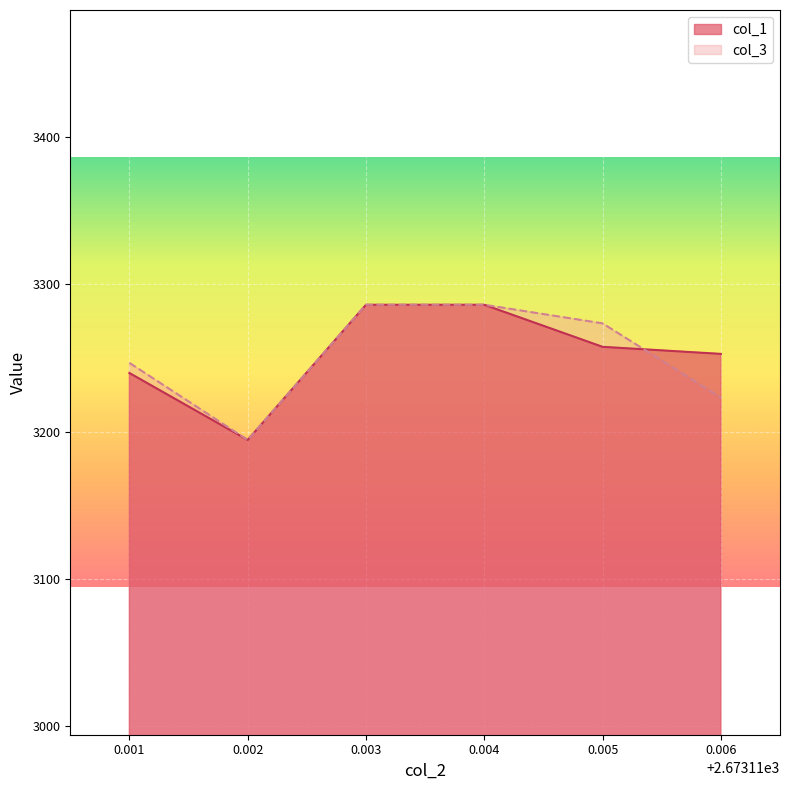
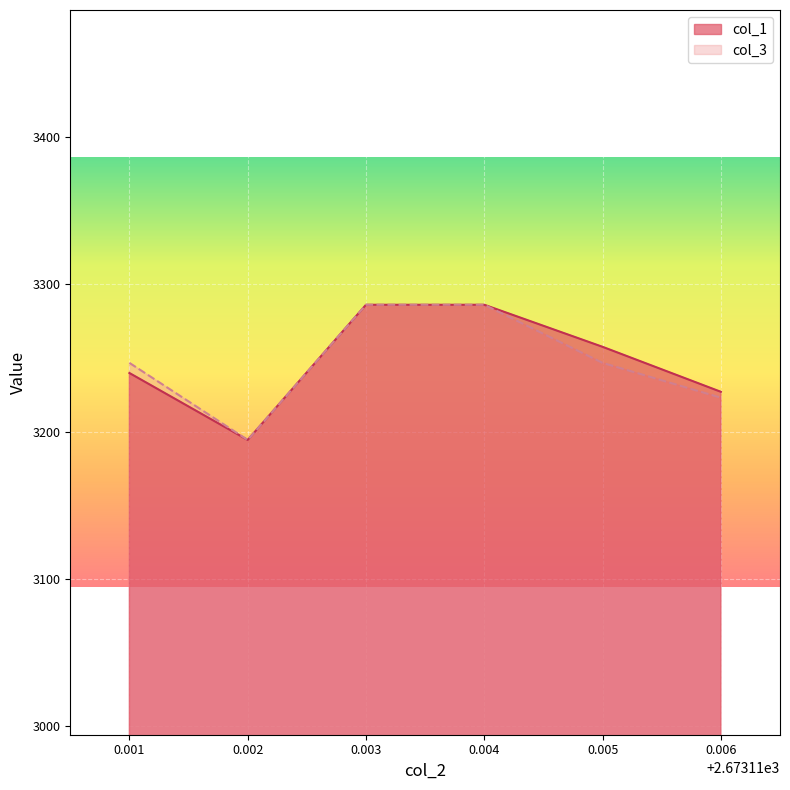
col_3, 0.005: 3273 -> 3247
col_1, 0.006: 3253 -> 3227
